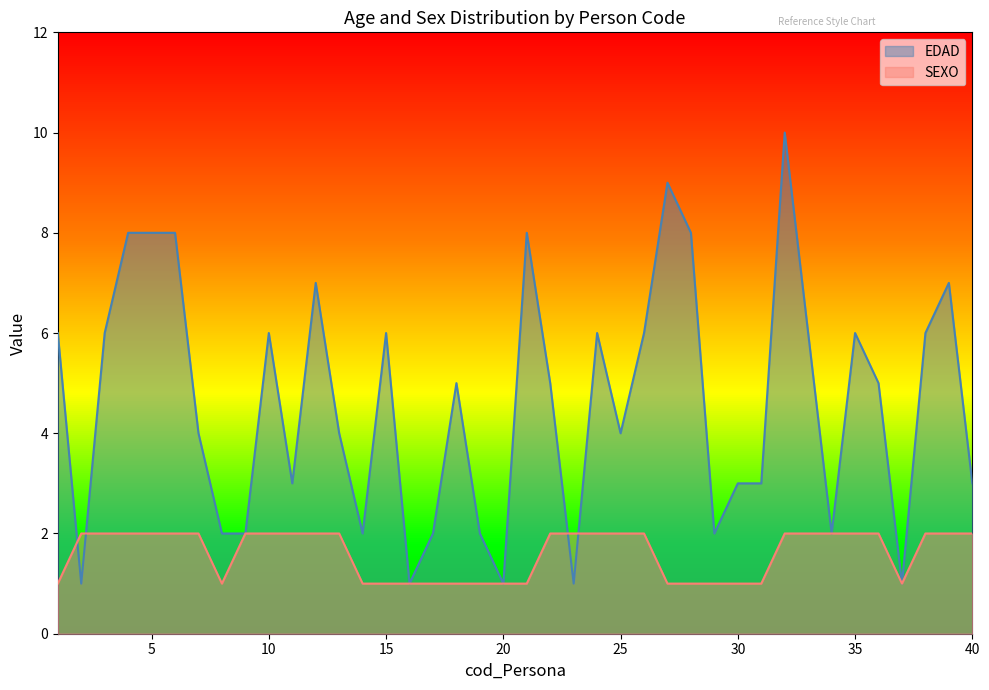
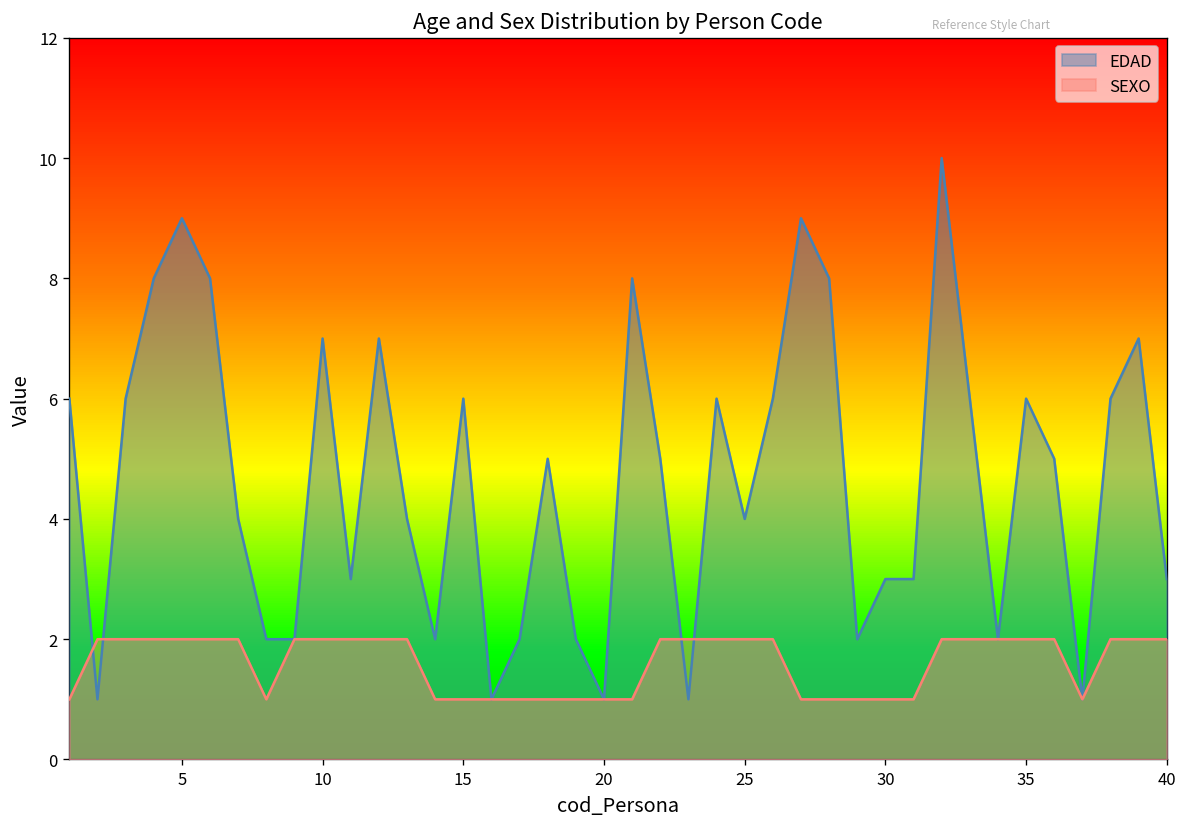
EDAD, 5: 8 -> 9
EDAD, 10: 6 -> 7
